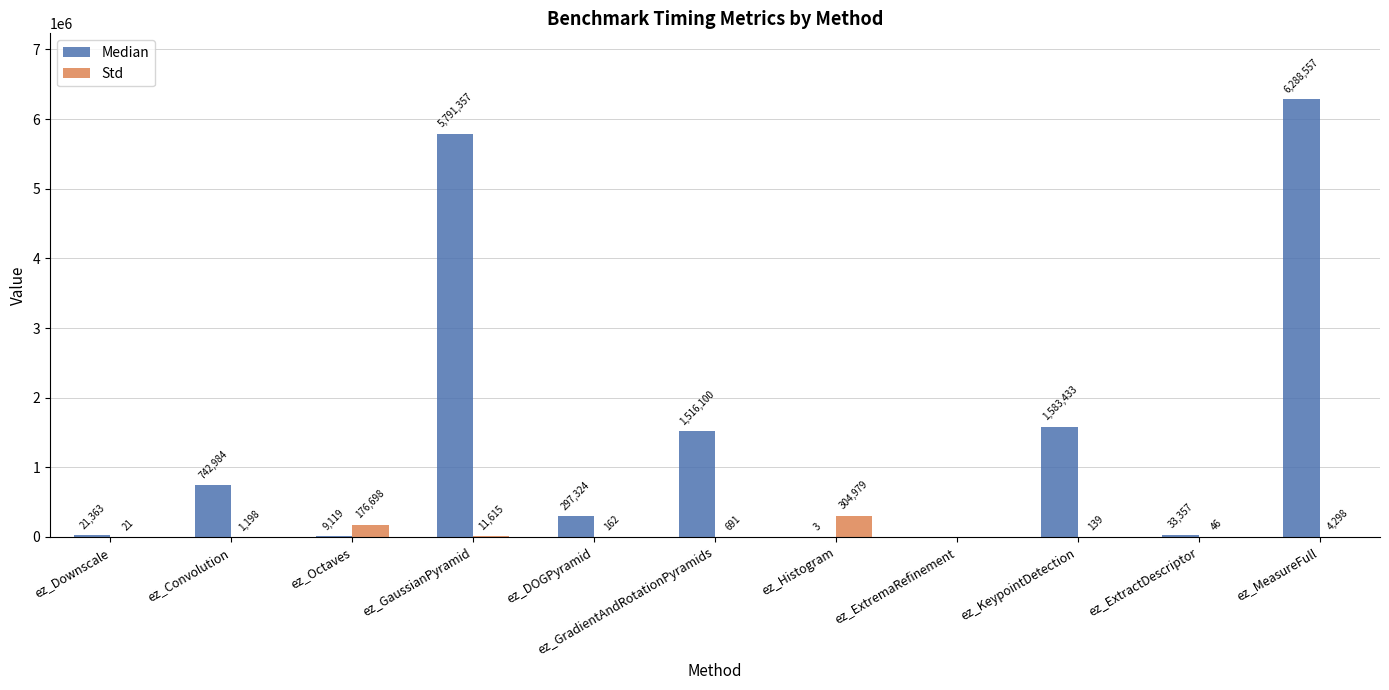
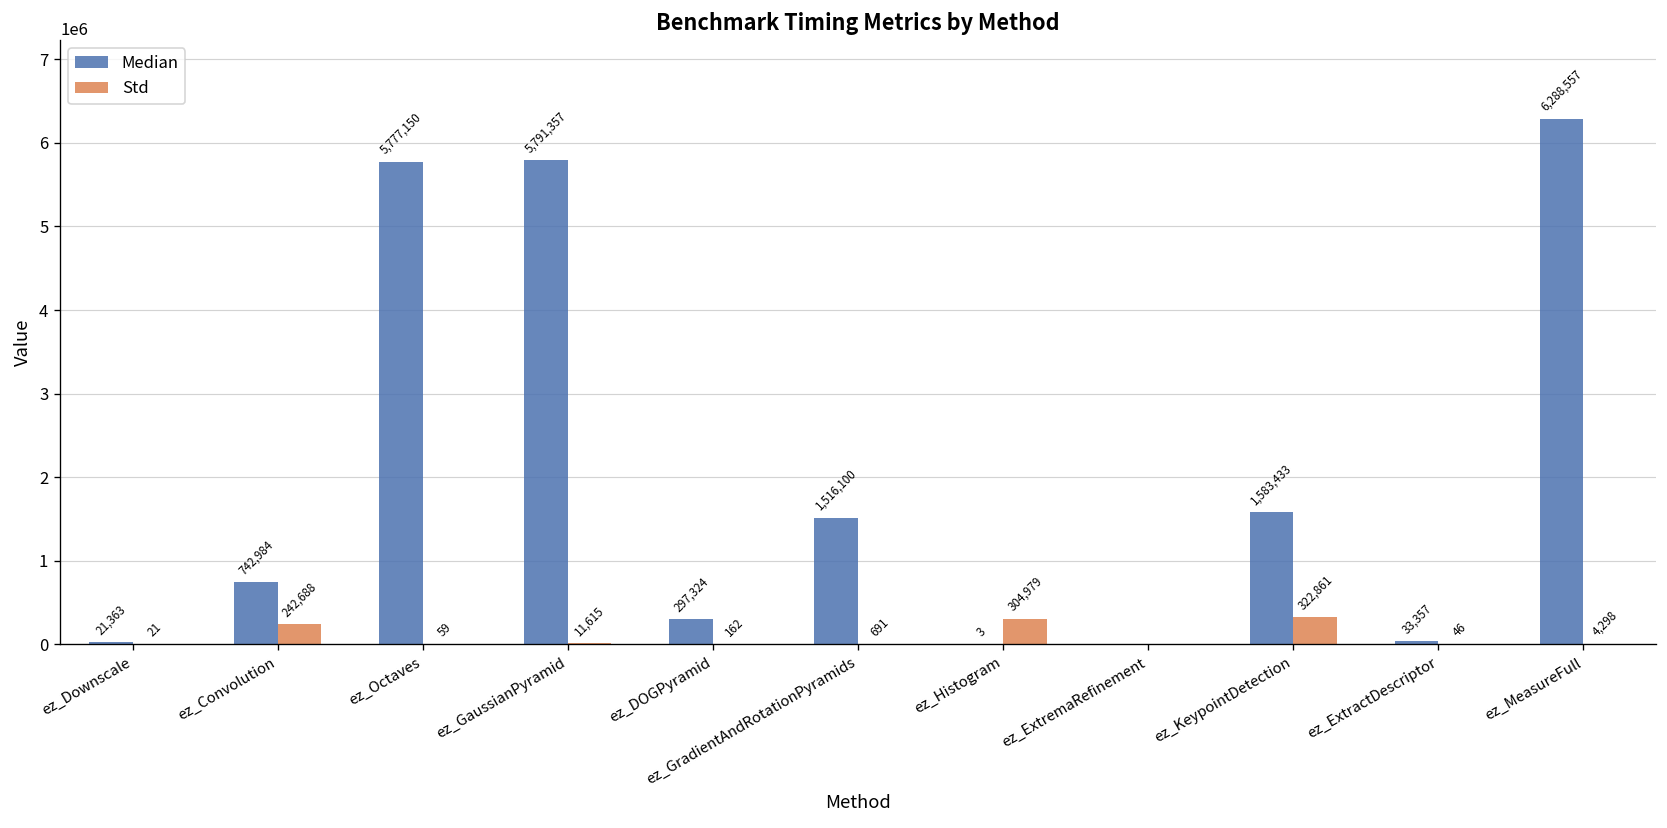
Std, ez_Convolution: 1,198 -> 242,688
Median, ez_Octaves: 9,119 -> 5,777,150
Std, ez_Octaves: 176,698 -> 59
Std, ez_KeypointDetection: 139 -> 322,861
